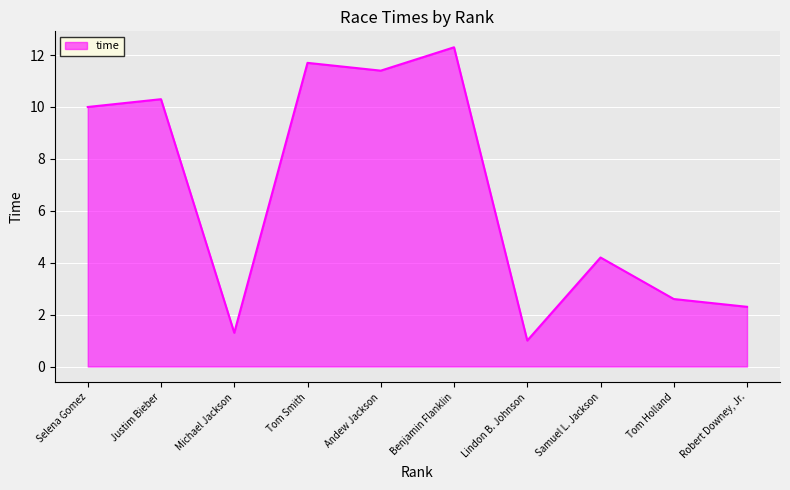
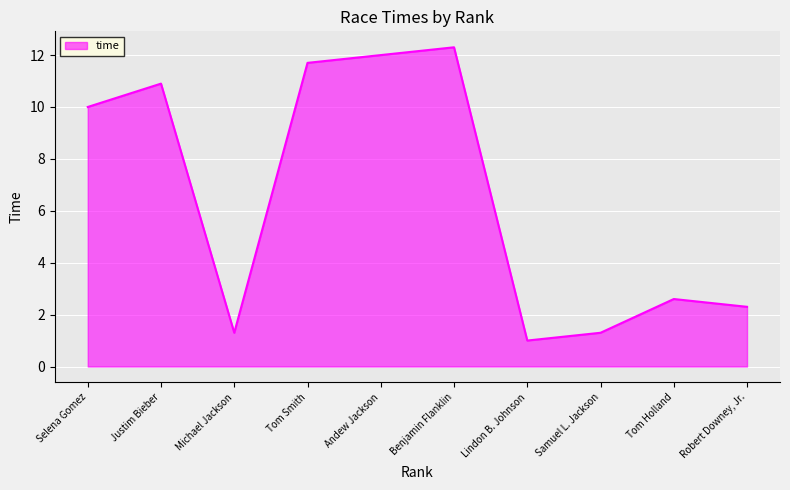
Justim Bieber: 10.3 -> 10.9
Andew Jackson: 11.4 -> 12.0
Samuel L. Jackson: 4.2 -> 1.3
